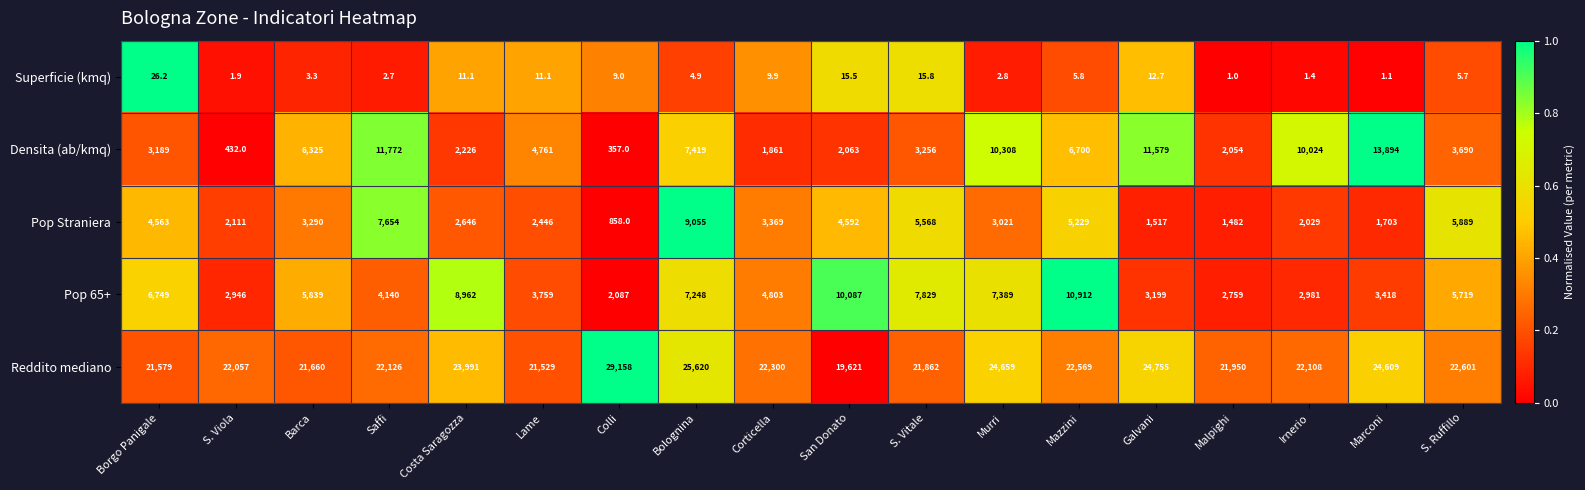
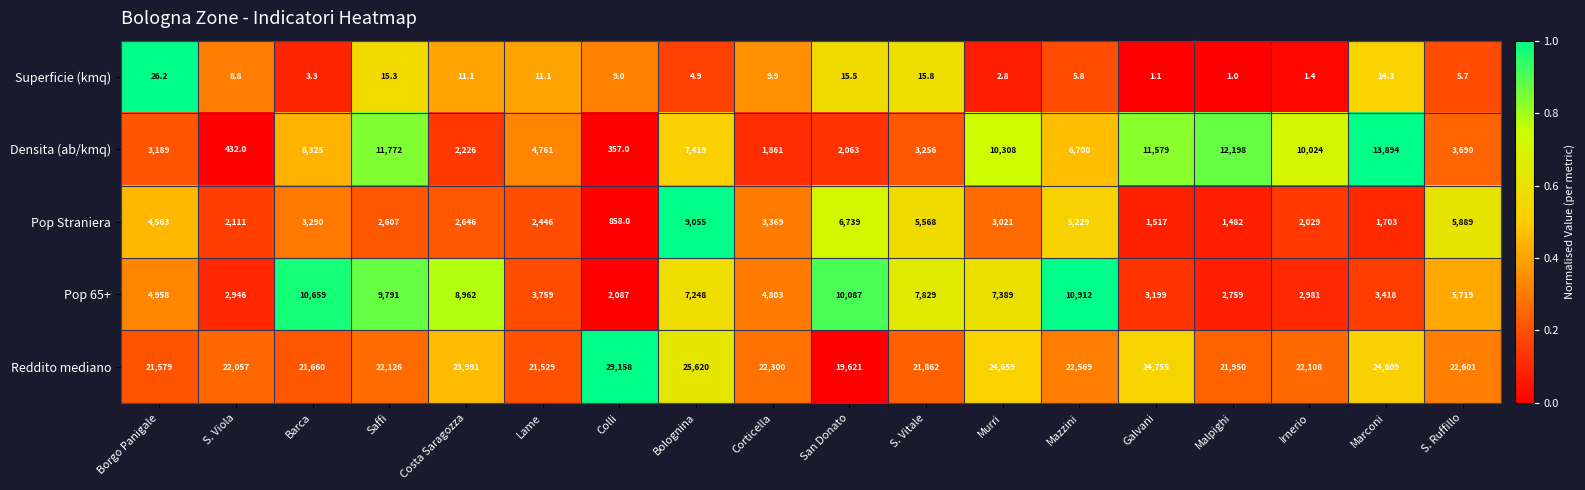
Superficie (kmq), S. Viola: 1.9 -> 8.8
Superficie (kmq), Saffi: 2.7 -> 15.3
Superficie (kmq), Galvani: 12.7 -> 1.1
Superficie (kmq), Marconi: 1.1 -> 14.3
Densita (ab/kmq), Malpighi: 2,054 -> 12,198
Pop Straniera, Saffi: 7,654 -> 2,607
Pop Straniera, San Donato: 4,592 -> 6,739
Pop 65+, Borgo Panigale: 6,749 -> 4,958
Pop 65+, Barca: 5,839 -> 10,659
Pop 65+, Saffi: 4,140 -> 9,791
